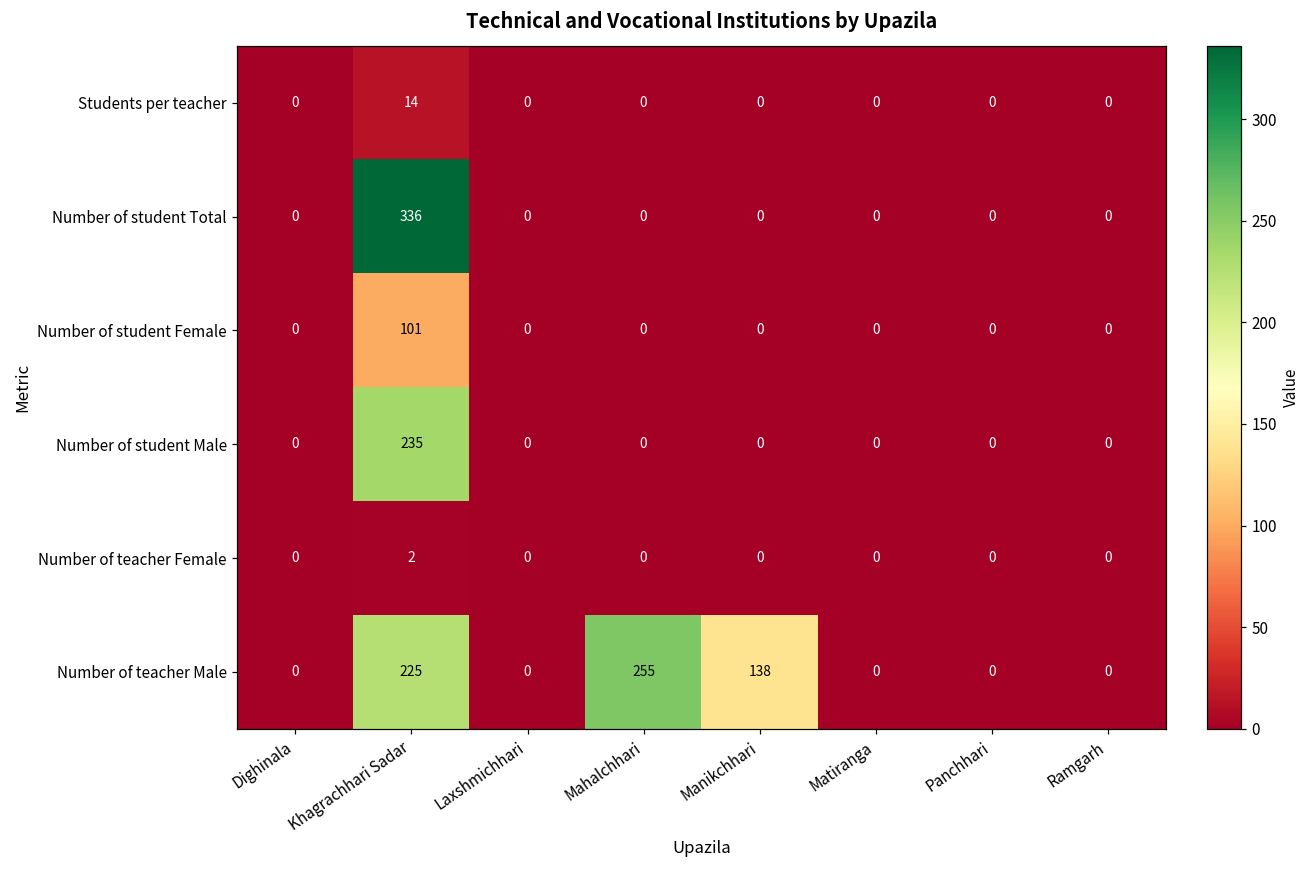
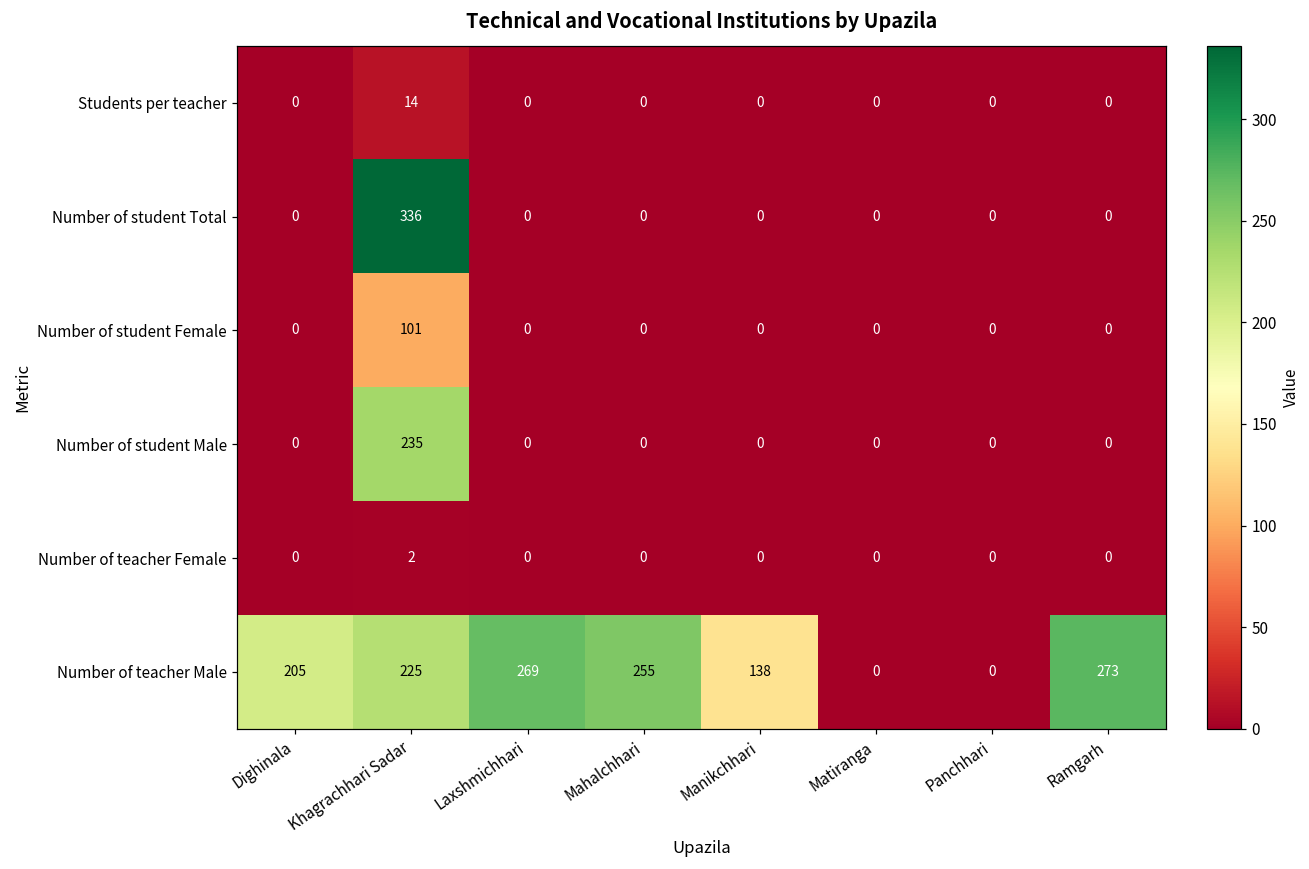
Number of teacher Male, Dighinala: 0 -> 205
Number of teacher Male, Laxshmichhari: 0 -> 269
Number of teacher Male, Ramgarh: 0 -> 273
